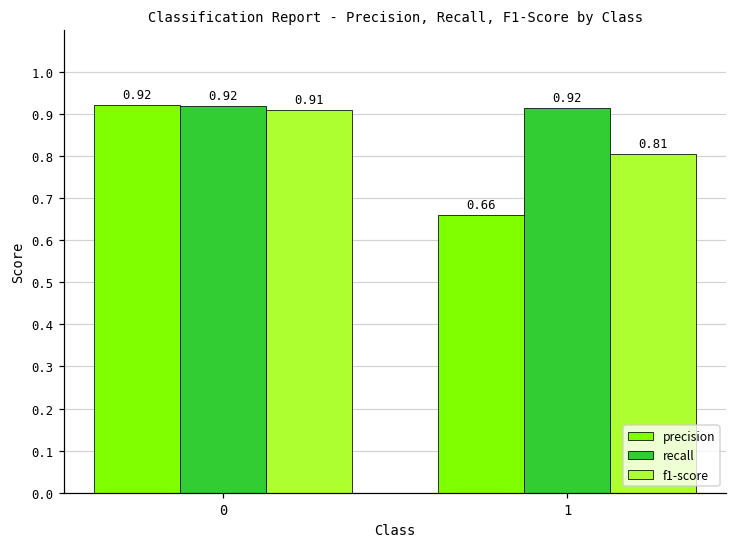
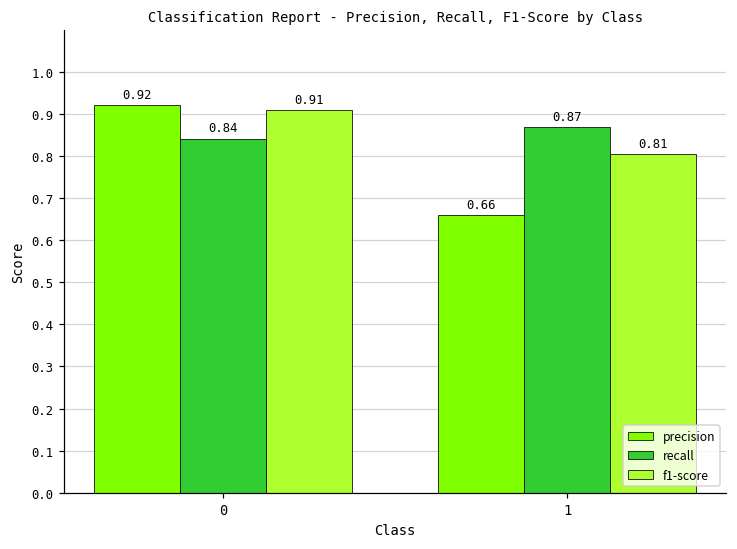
recall, 0: 0.92 -> 0.84
recall, 1: 0.92 -> 0.87
